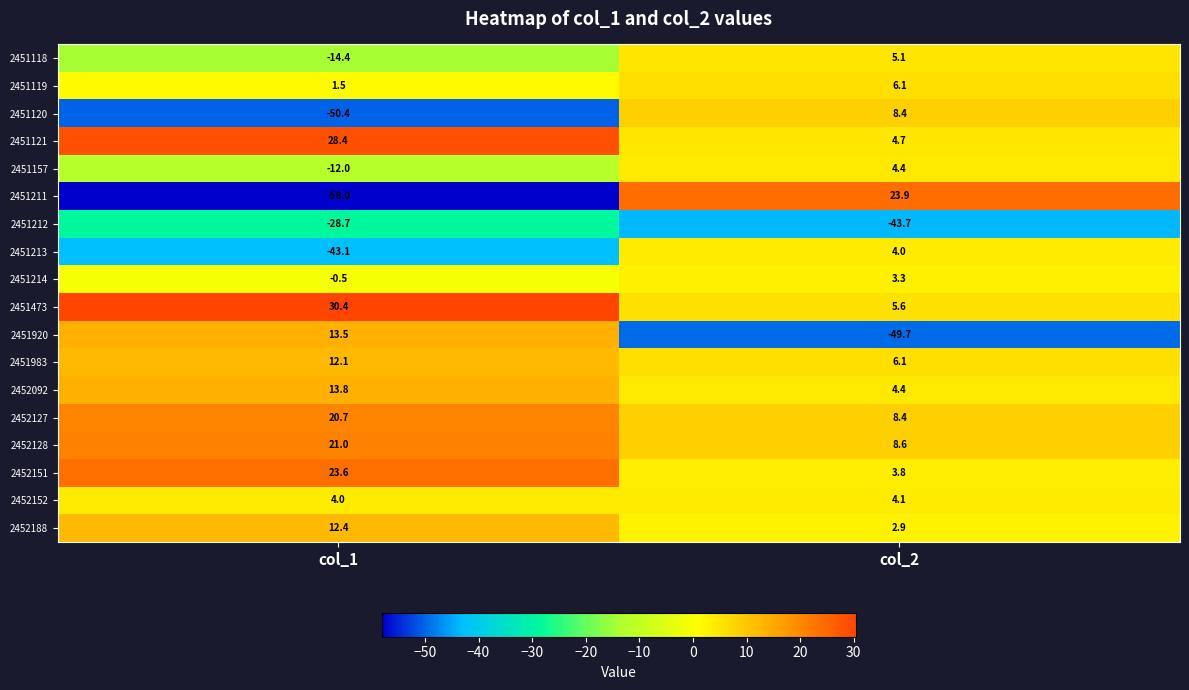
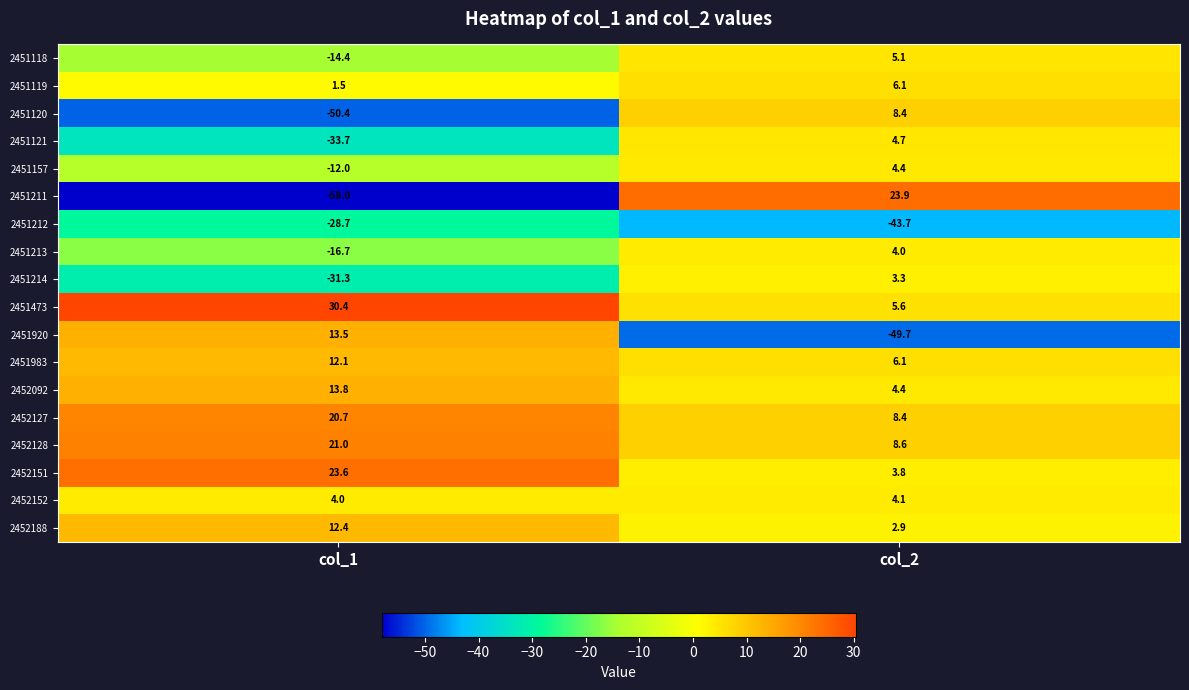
2451121, col_1: 28.4 -> -33.7
2451213, col_1: -43.1 -> -16.7
2451214, col_1: -0.5 -> -31.3
